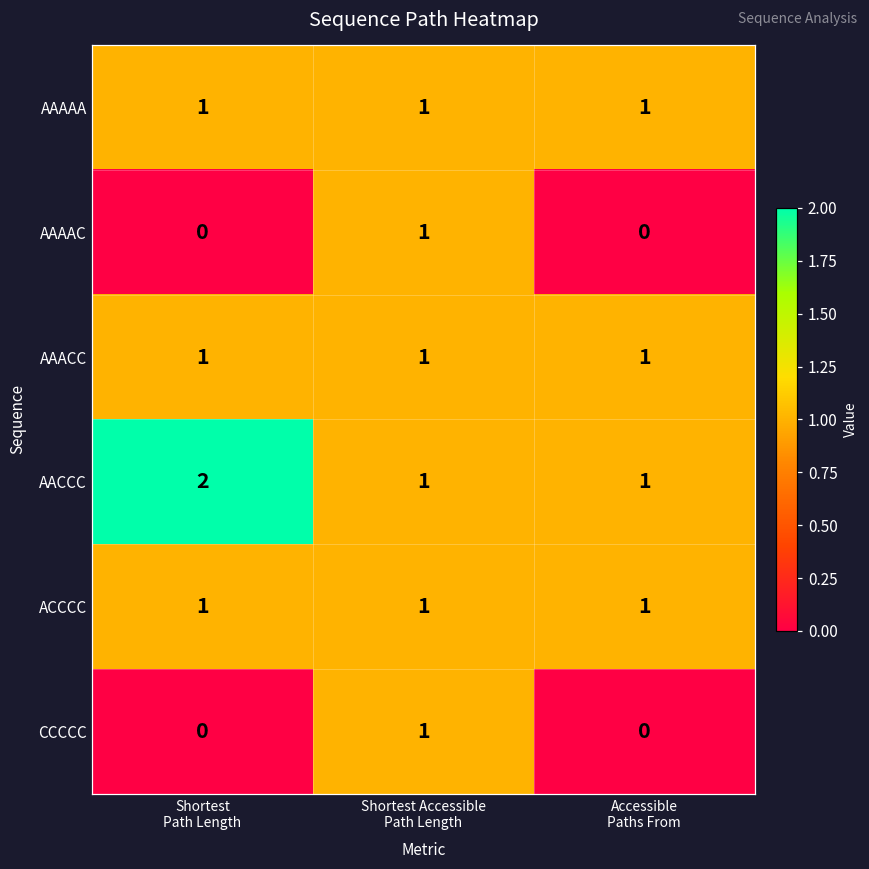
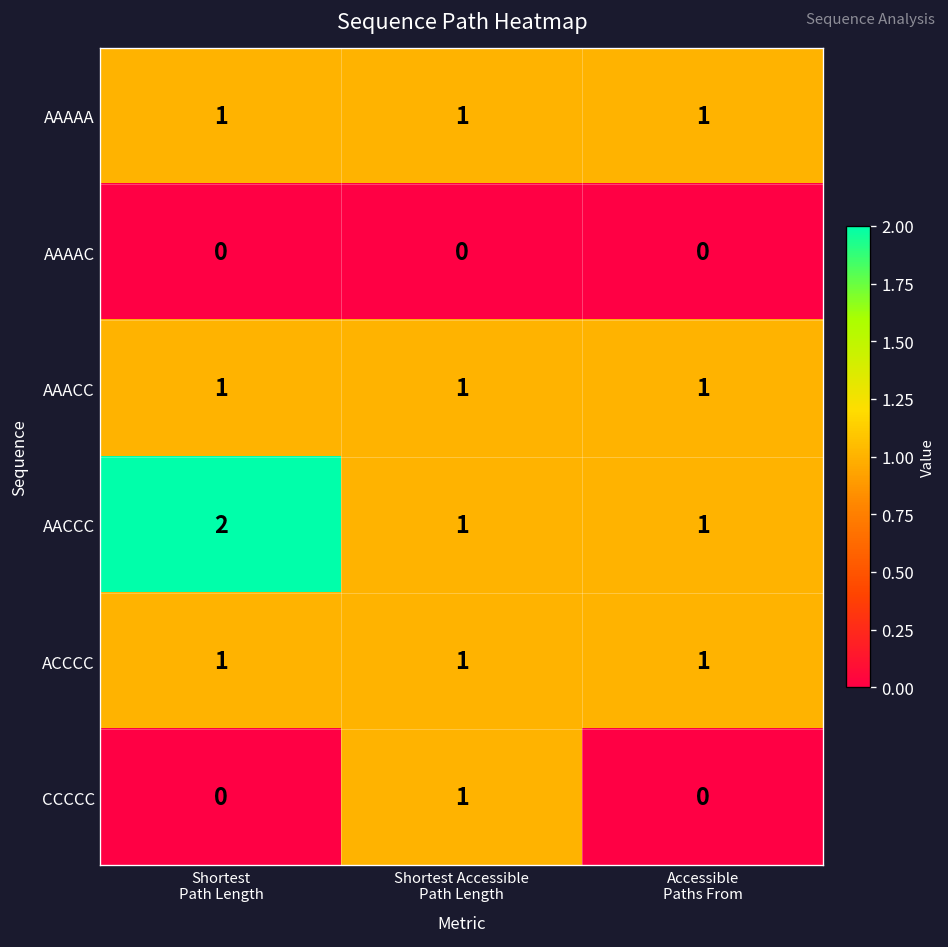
AAAAC, Shortest Accessible Path Length: 1 -> 0
